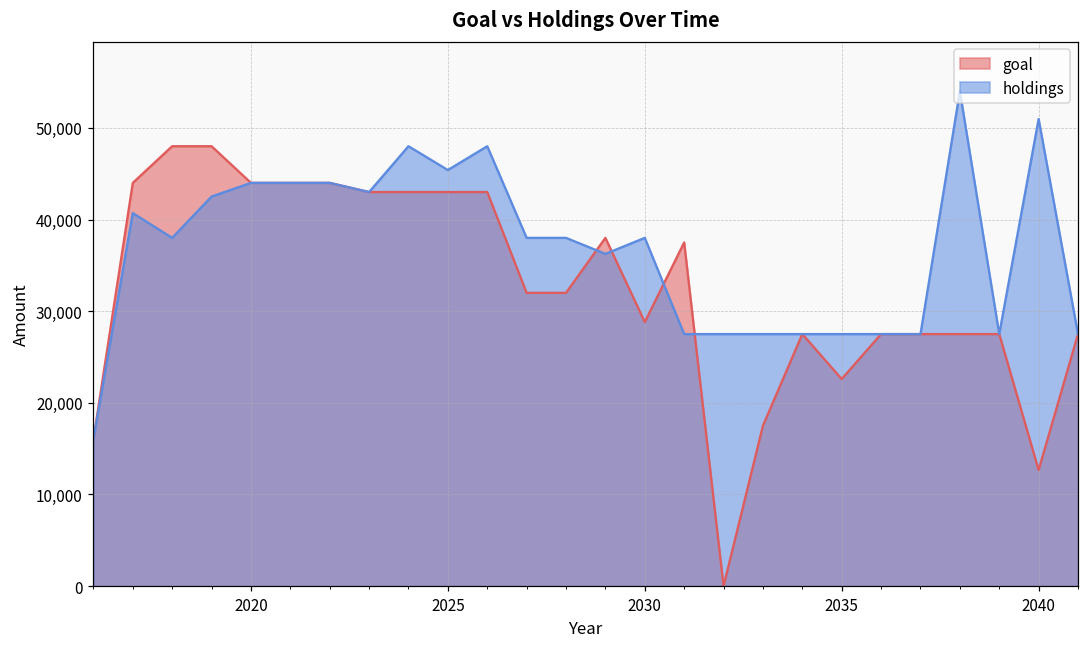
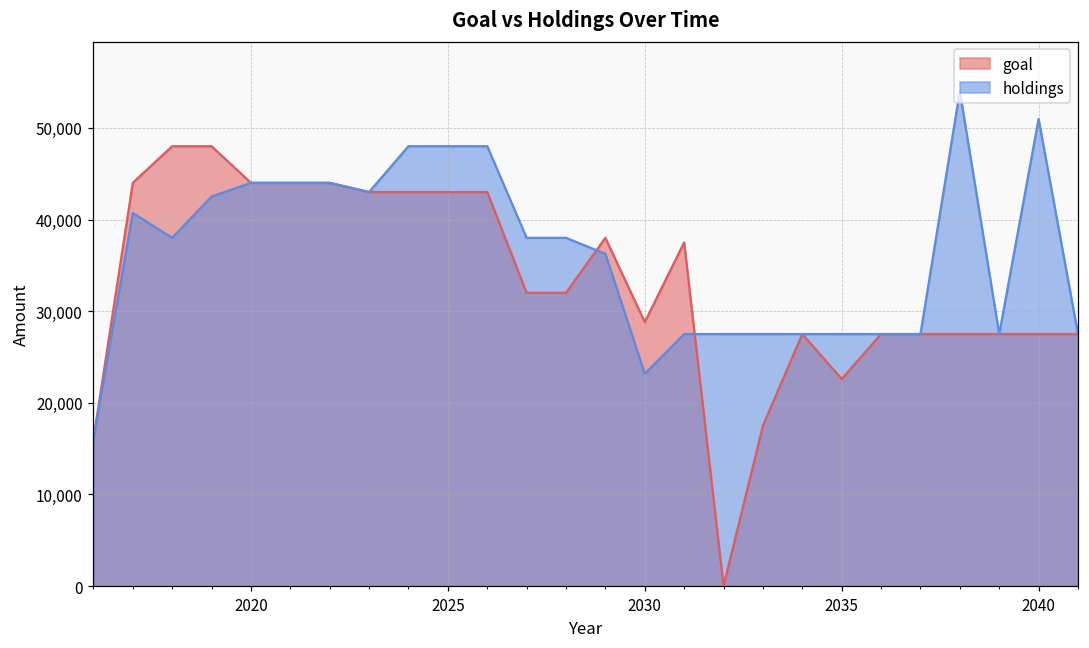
holdings, 2025: 45,000 -> 48,000
holdings, 2030: 38,000 -> 23,000
goal, 2040: 13,000 -> 28,000
